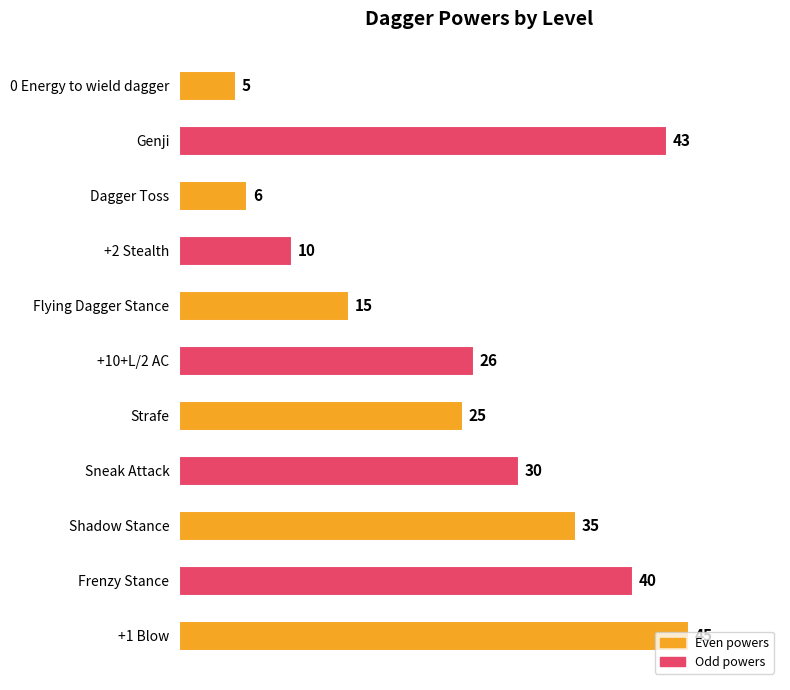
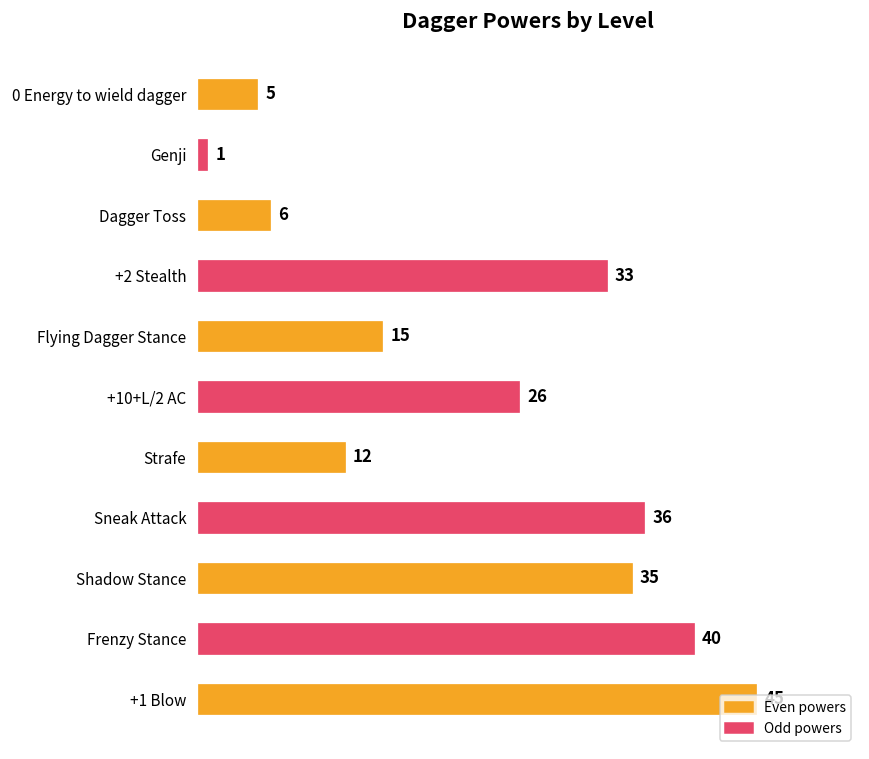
Genji: 43 -> 1
+2 Stealth: 10 -> 33
Strafe: 25 -> 12
Sneak Attack: 30 -> 36
